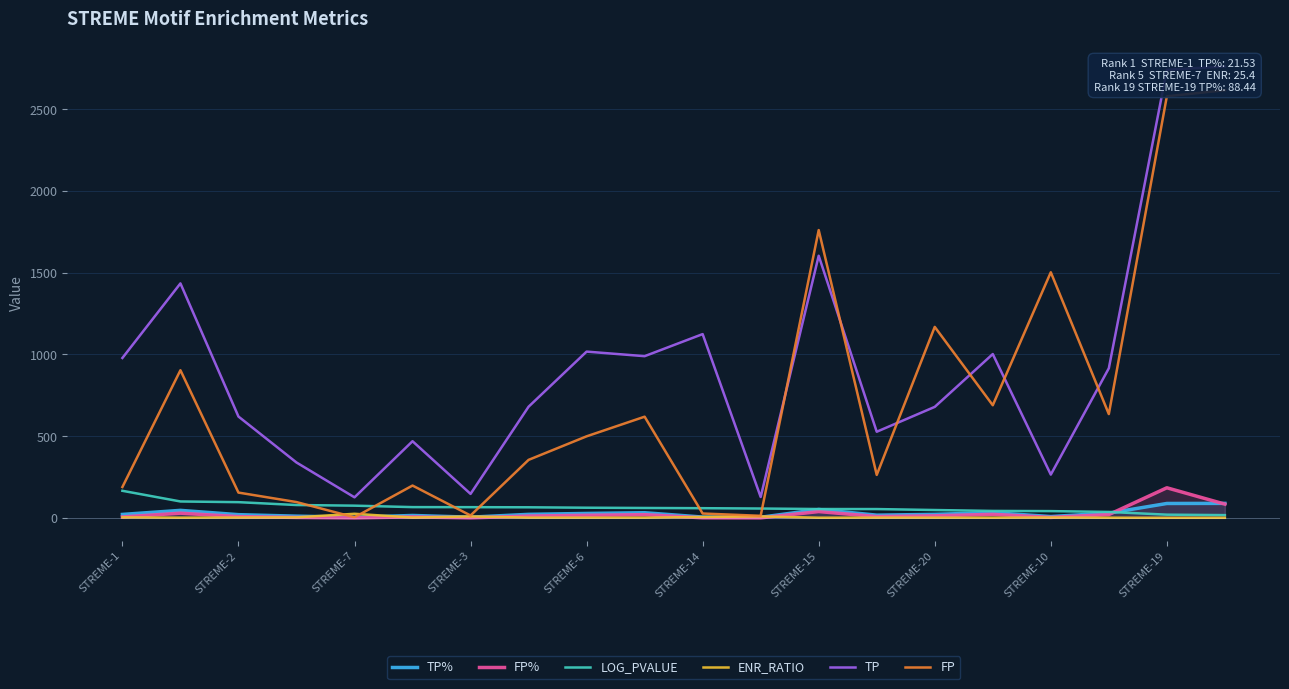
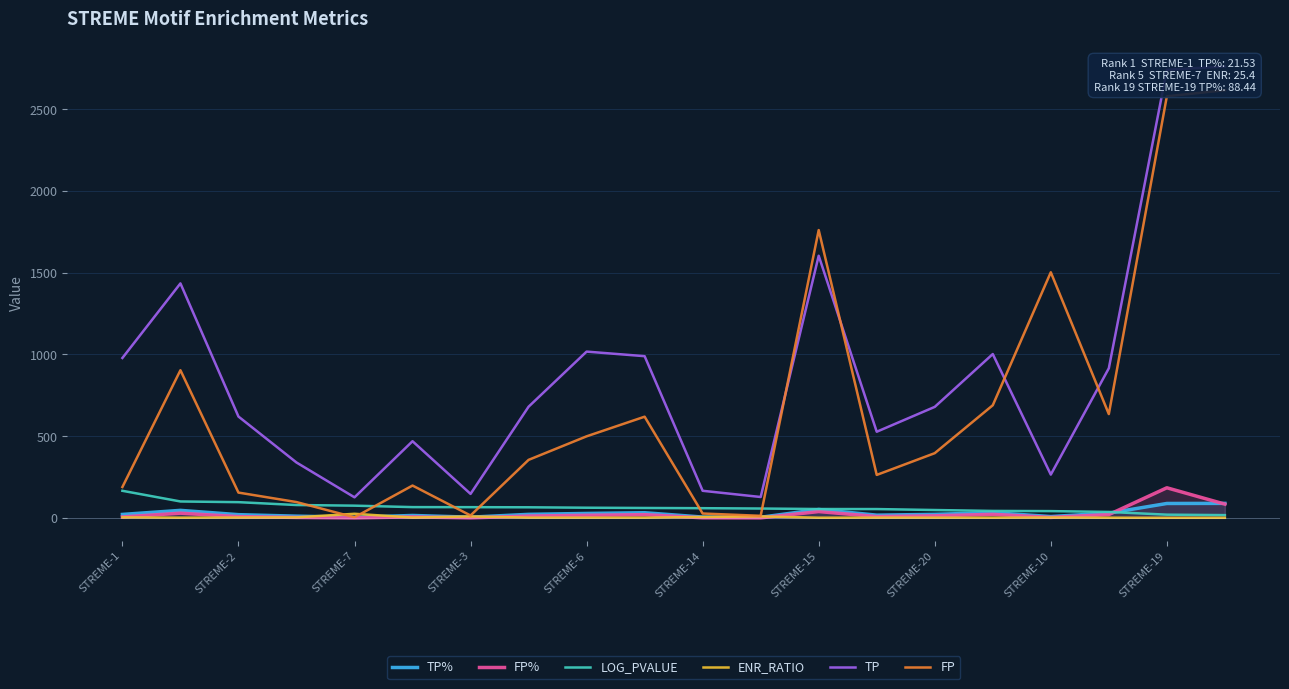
TP, STREME-14: 1120 -> 170
FP, STREME-20: 1170 -> 400
